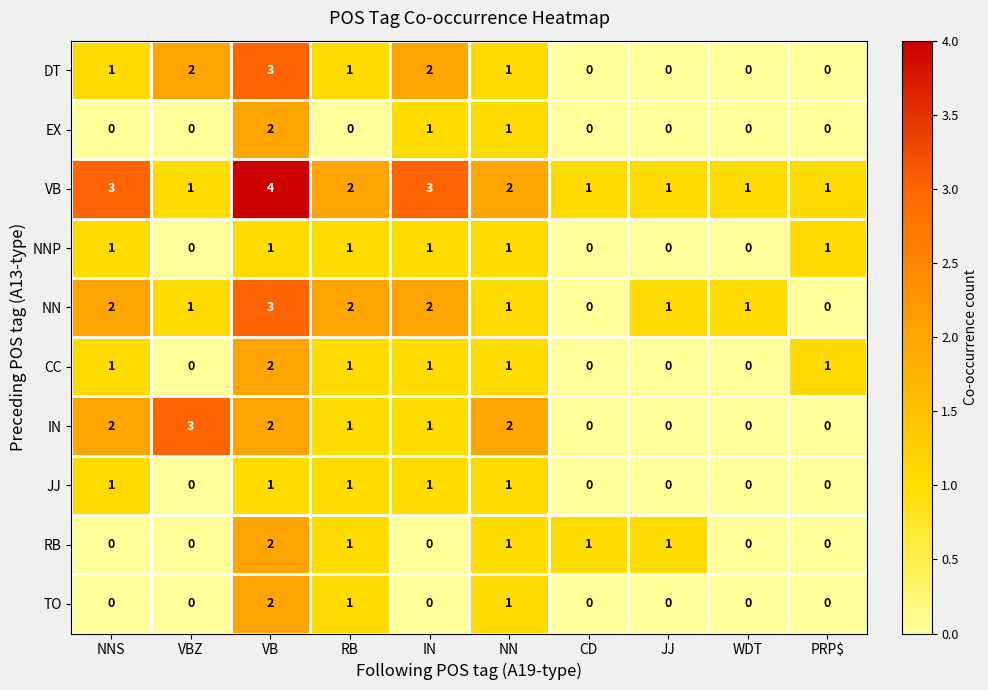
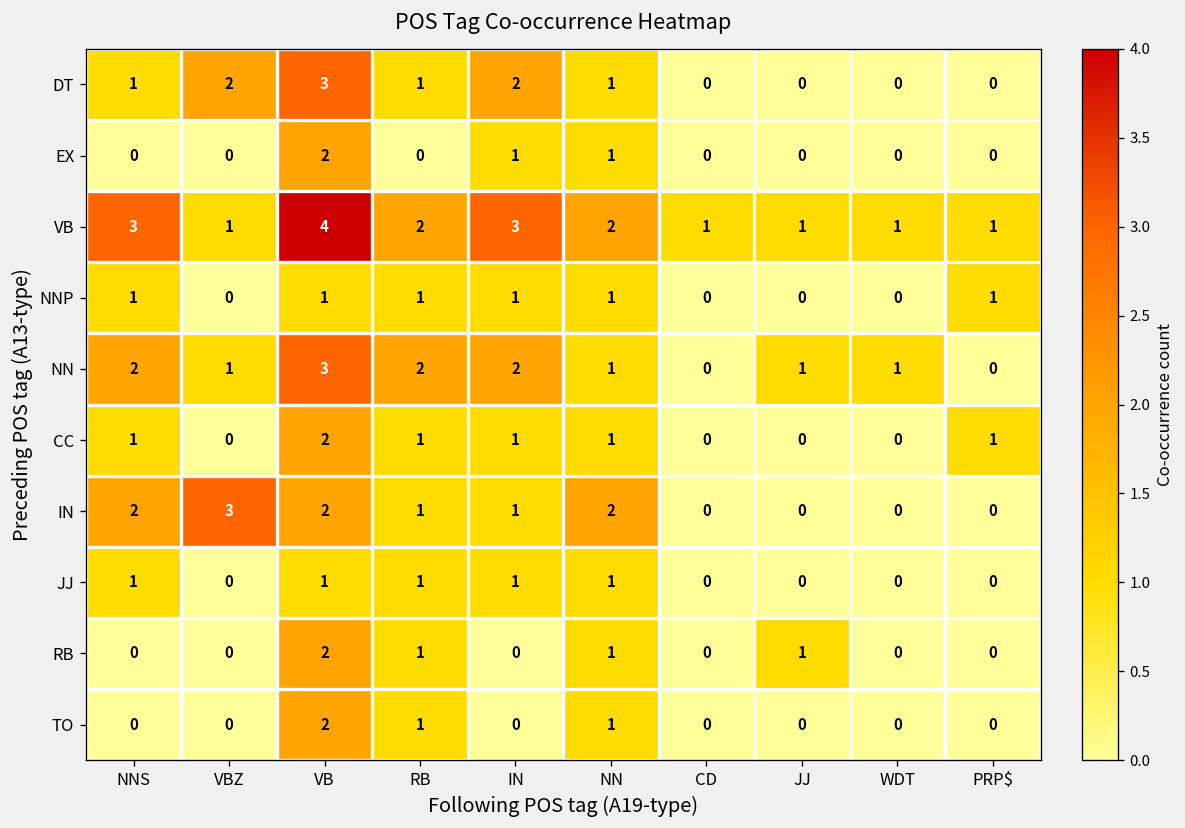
RB, CD: 1 -> 0
